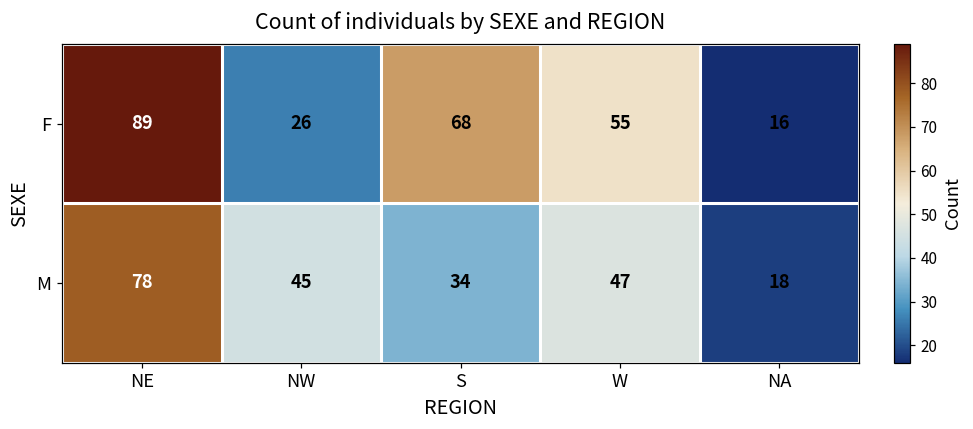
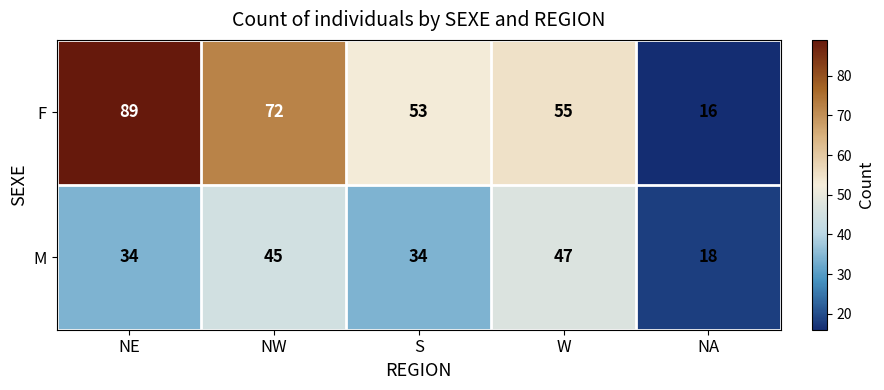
F, NW: 26 -> 72
F, S: 68 -> 53
M, NE: 78 -> 34
